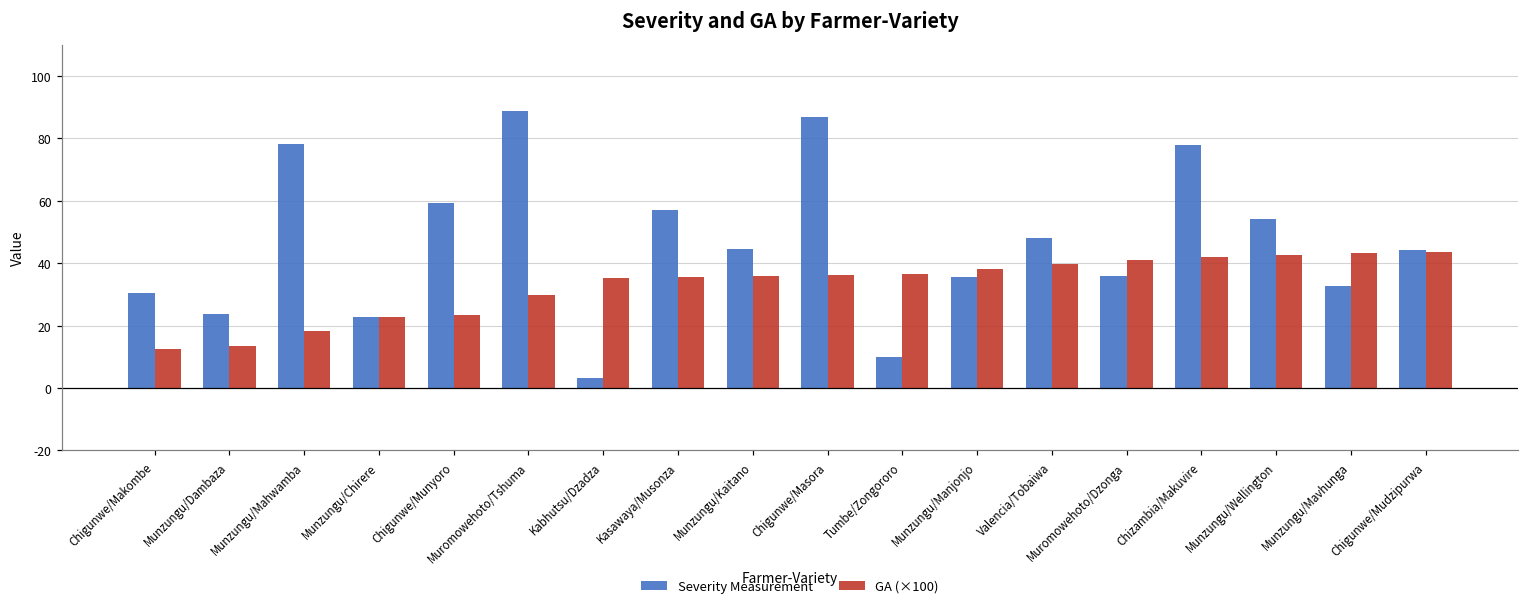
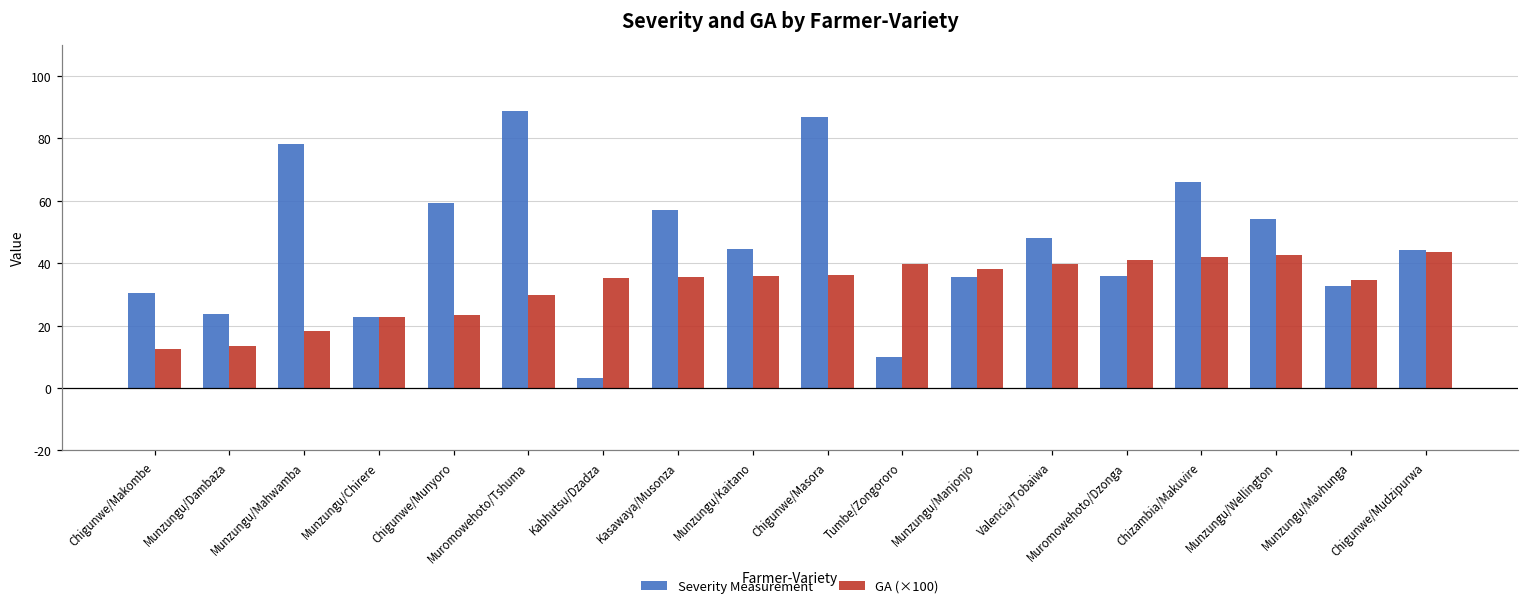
GA (×100), Tumbe/Zongororo: 36 -> 40
Severity Measurement, Chizambia/Makuvire: 78 -> 66
GA (×100), Munzungu/Mavhunga: 43 -> 35
